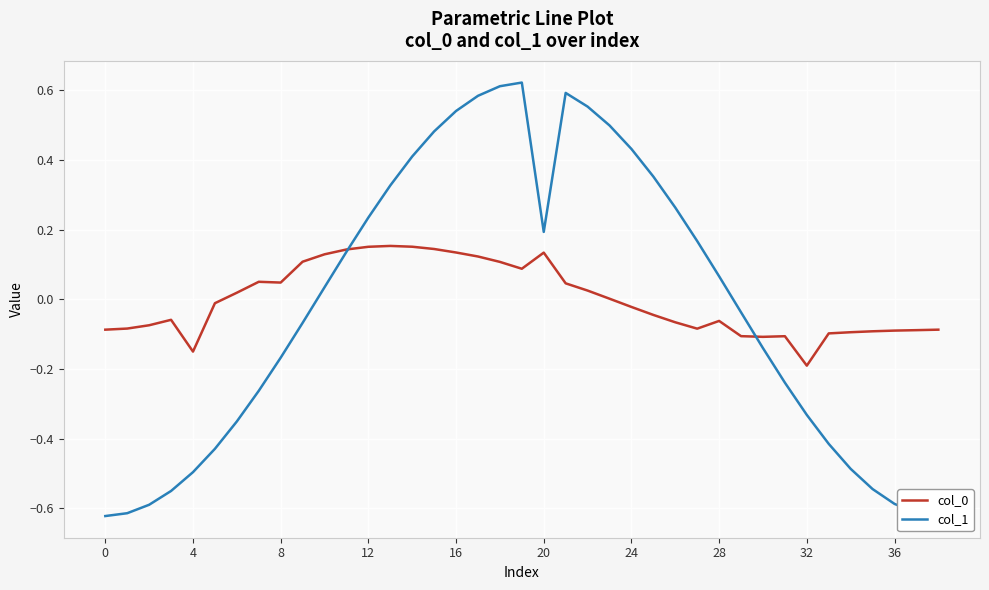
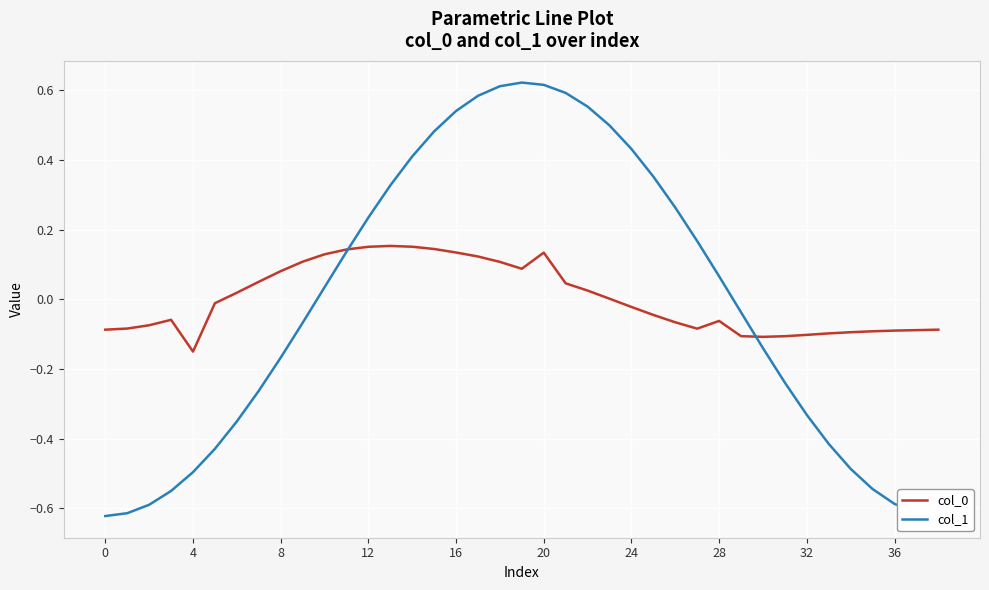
col_0, 8: 0.05 -> 0.08
col_1, 20: 0.19 -> 0.62
col_0, 32: -0.19 -> -0.10
